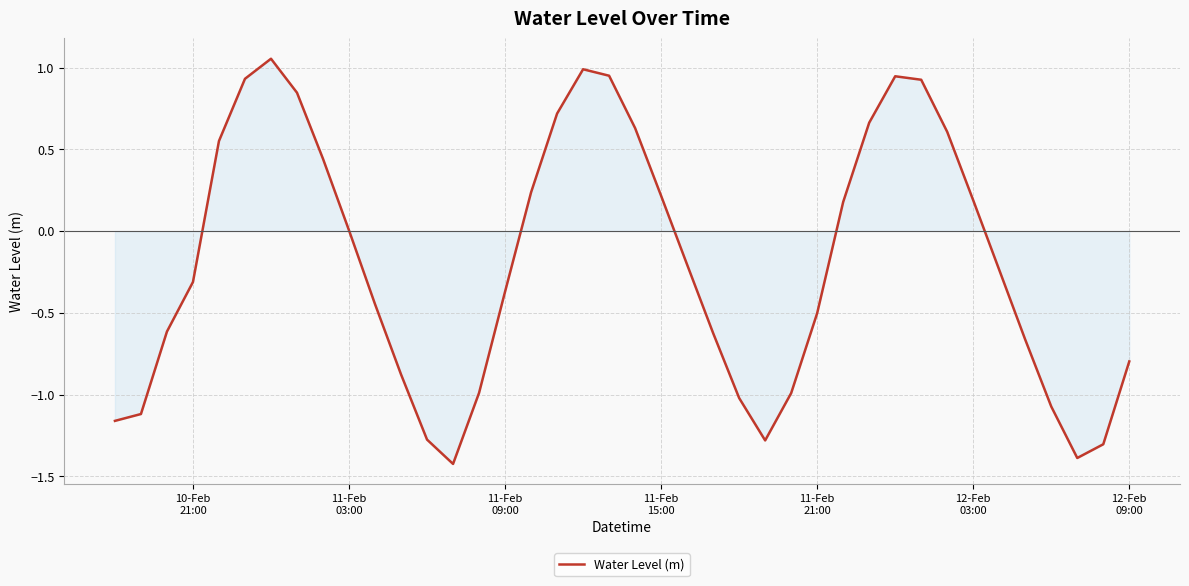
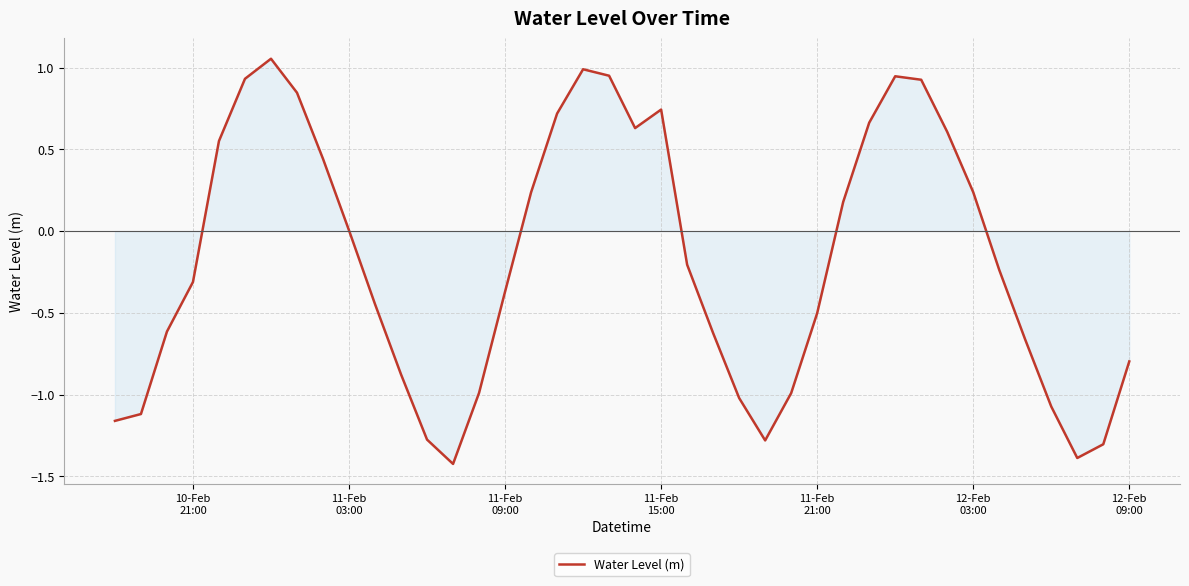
Water Level (m), 11-Feb 15:00: 0.22 -> 0.74
Water Level (m), 12-Feb 03:00: 0.19 -> 0.24
